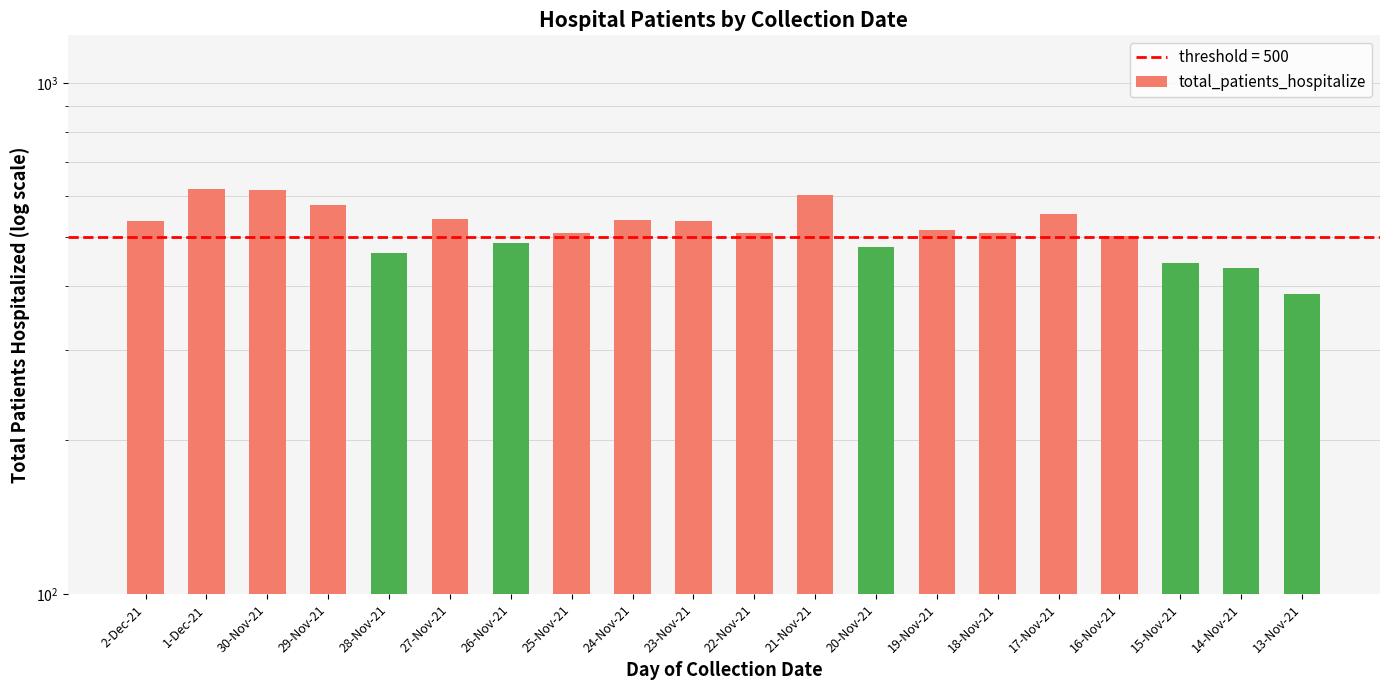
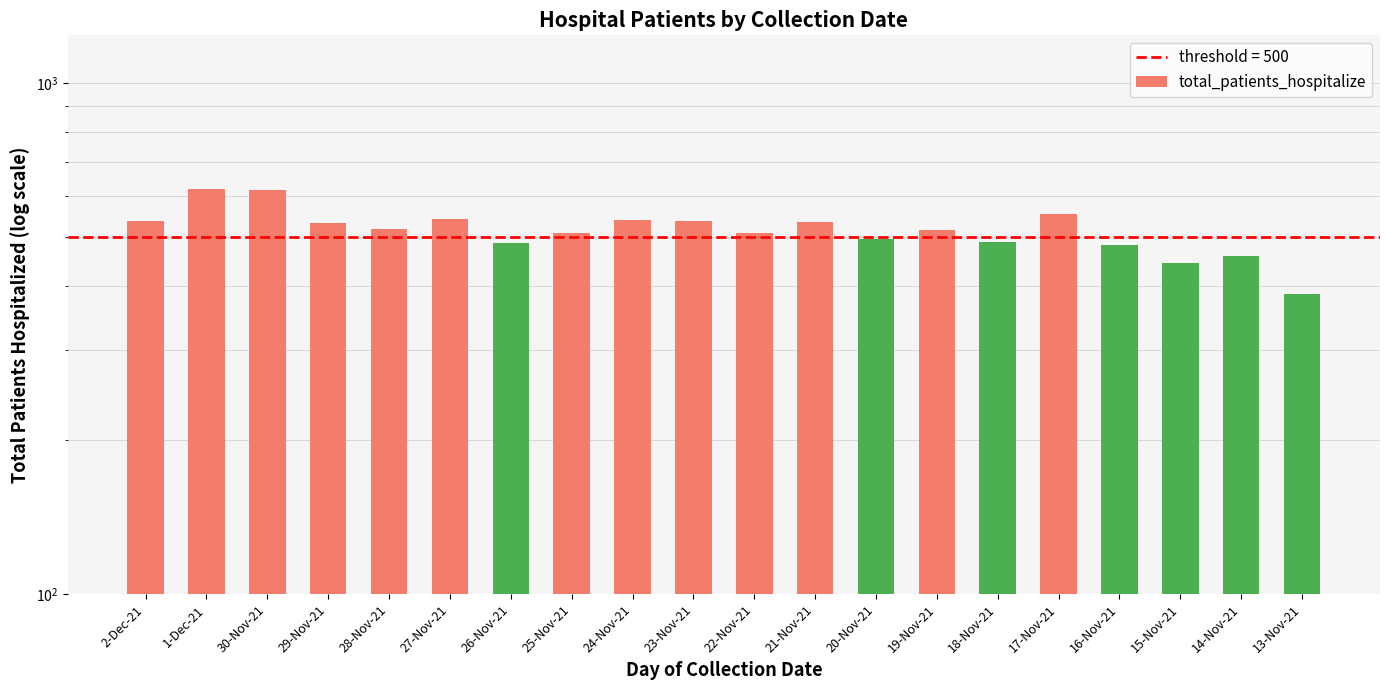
29-Nov-21: 580 -> 530
28-Nov-21: 460 -> 520
21-Nov-21: 600 -> 540
20-Nov-21: 480 -> 500
18-Nov-21: 510 -> 490
16-Nov-21: 500 -> 480
14-Nov-21: 440 -> 460
